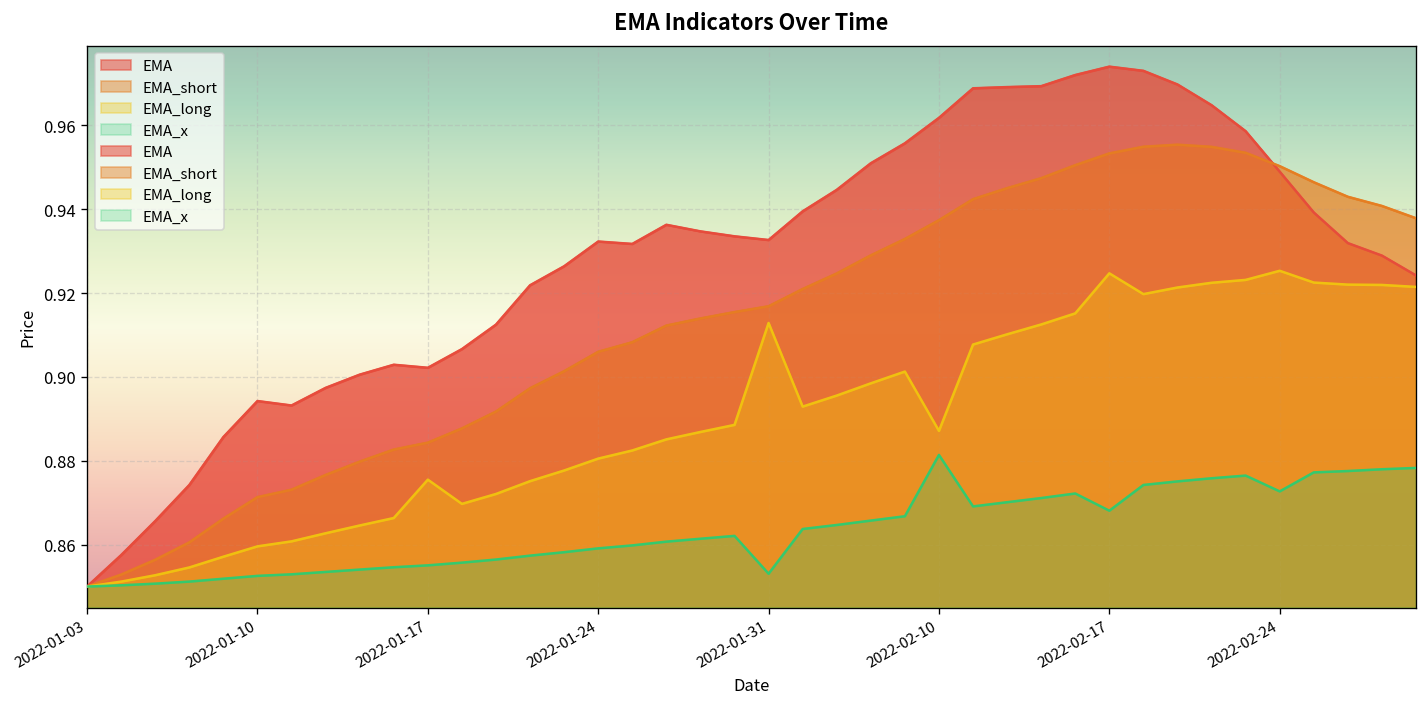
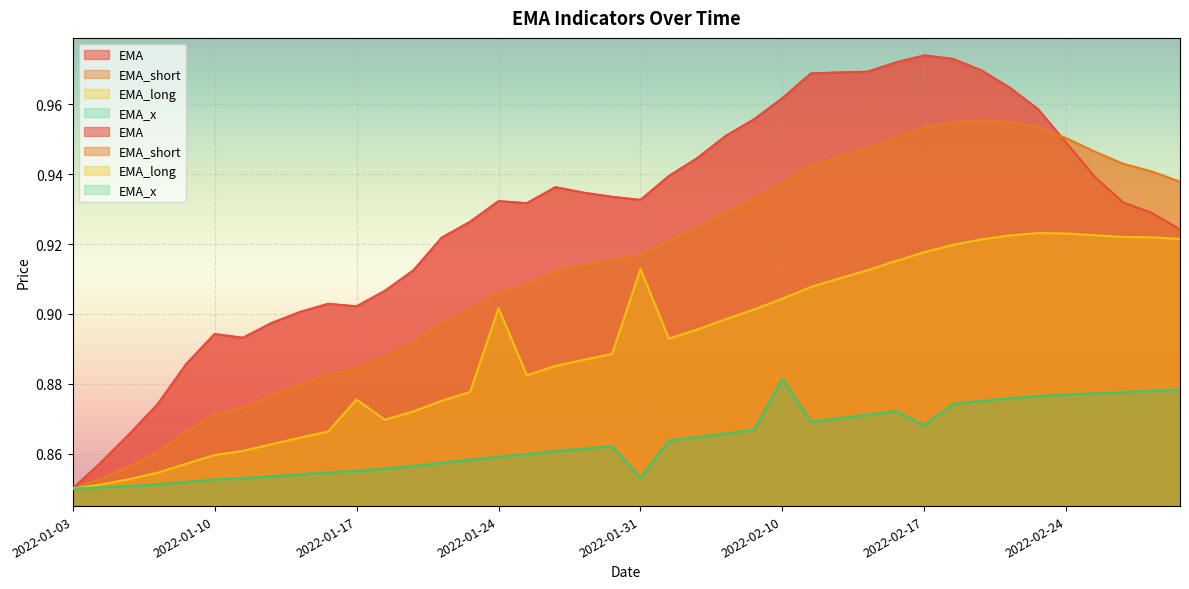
EMA_long, 2022-01-24: 0.881 -> 0.902
EMA_long, 2022-02-10: 0.887 -> 0.904
EMA_long, 2022-02-17: 0.925 -> 0.918
EMA_long, 2022-02-24: 0.925 -> 0.923
EMA_x, 2022-02-24: 0.873 -> 0.877
